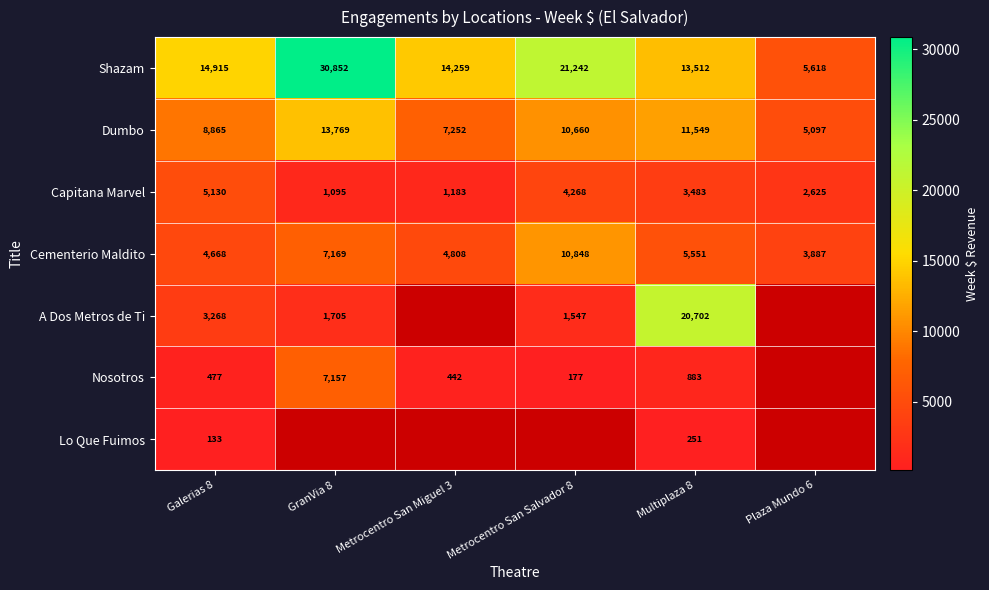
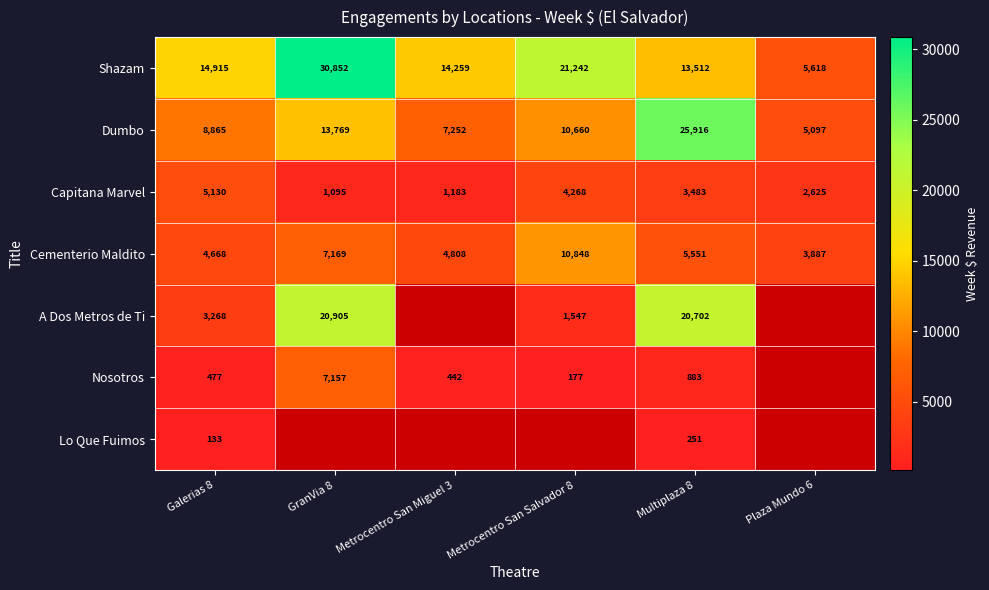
Dumbo, Multiplaza 8: 11,549 -> 25,916
A Dos Metros de Ti, GranVia 8: 1,705 -> 20,905
